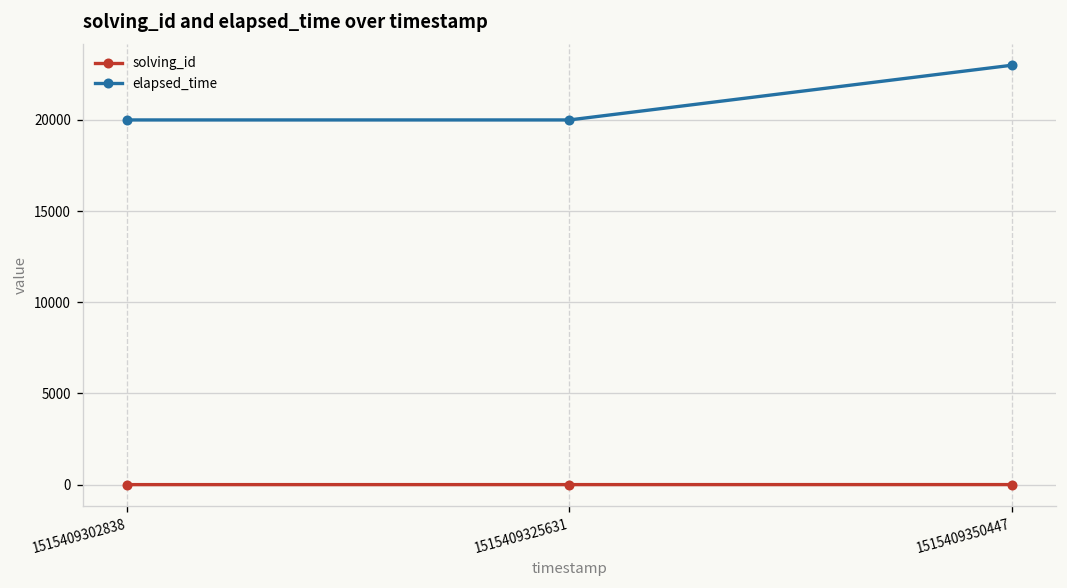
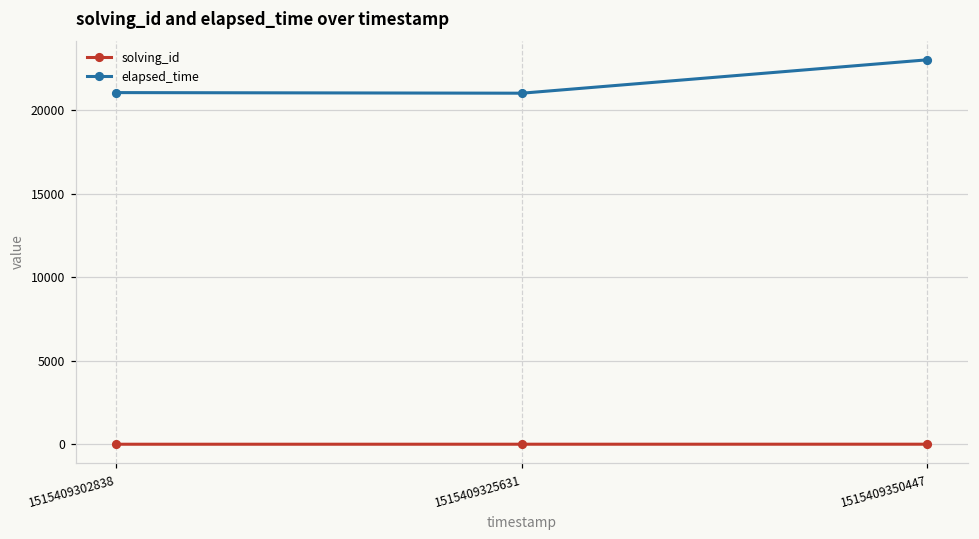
elapsed_time, 1515409302838: 20000 -> 21000
elapsed_time, 1515409325631: 20000 -> 21000
